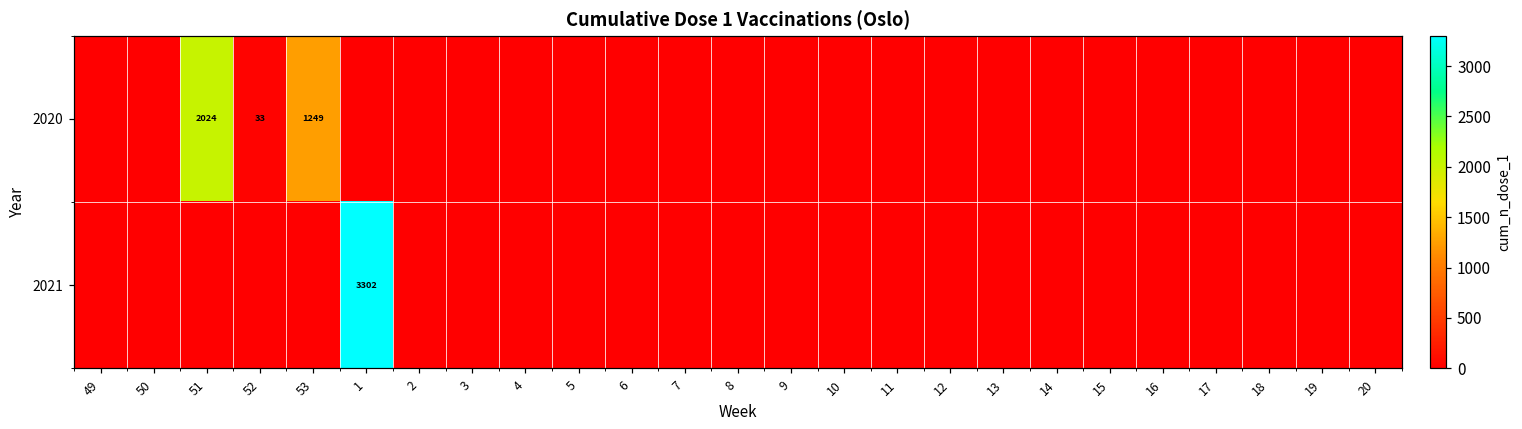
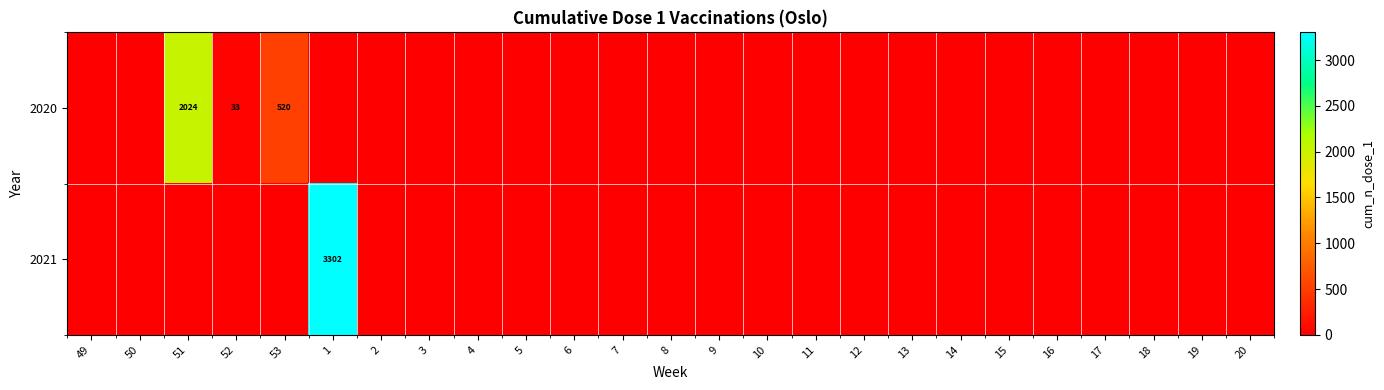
2020, 53: 1249 -> 520
